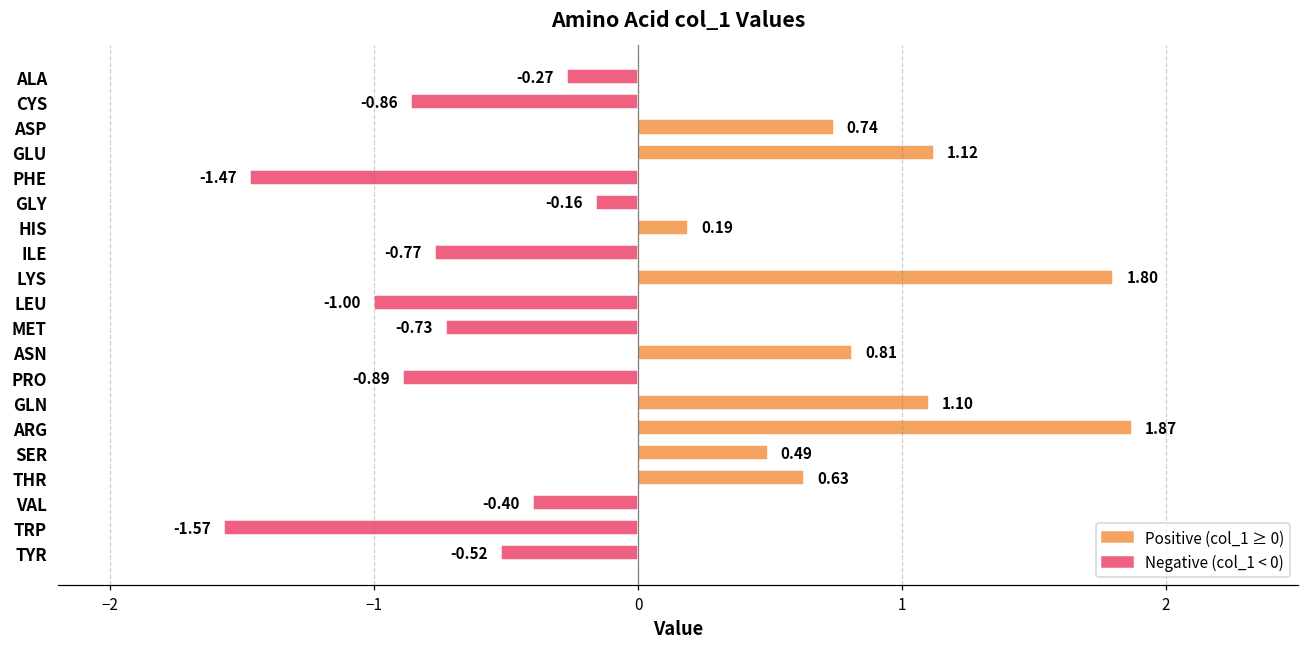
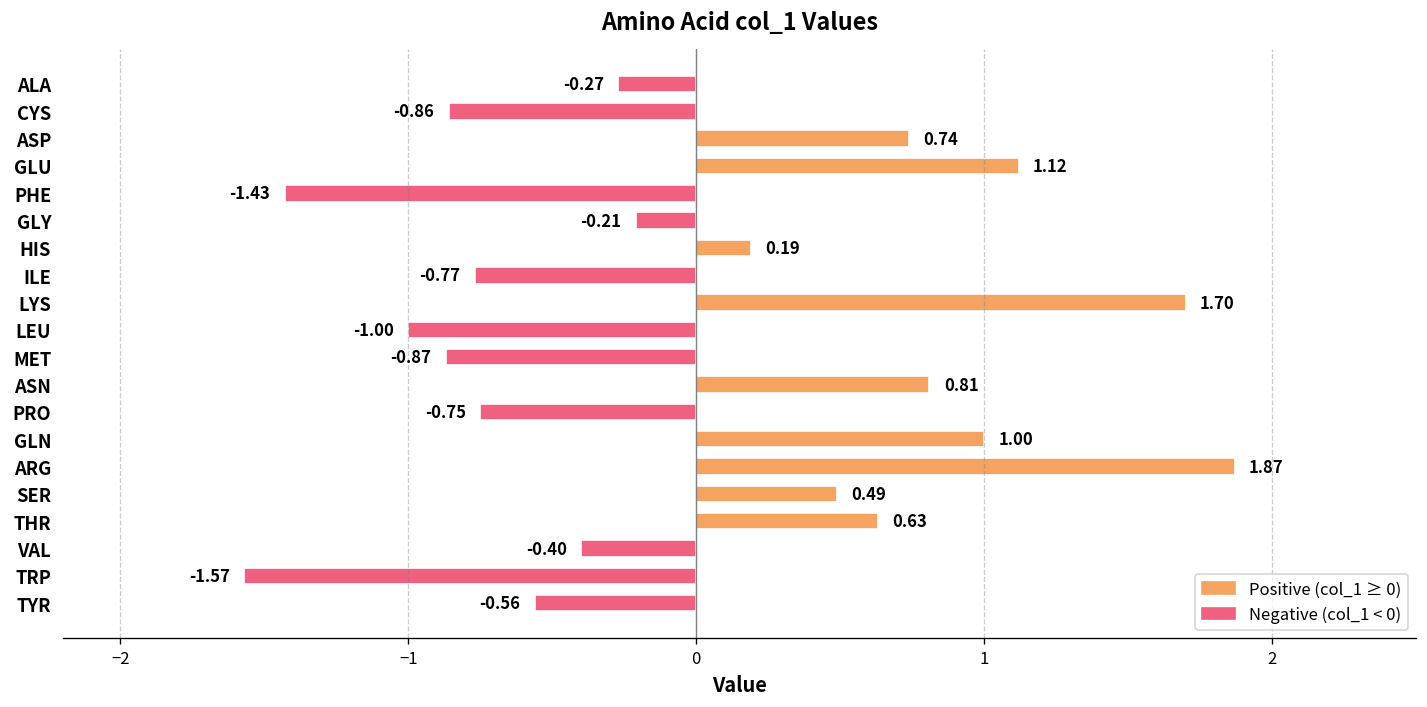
PHE: -1.47 -> -1.43
GLY: -0.16 -> -0.21
LYS: 1.80 -> 1.70
MET: -0.73 -> -0.87
PRO: -0.89 -> -0.75
GLN: 1.10 -> 1.00
TYR: -0.52 -> -0.56
